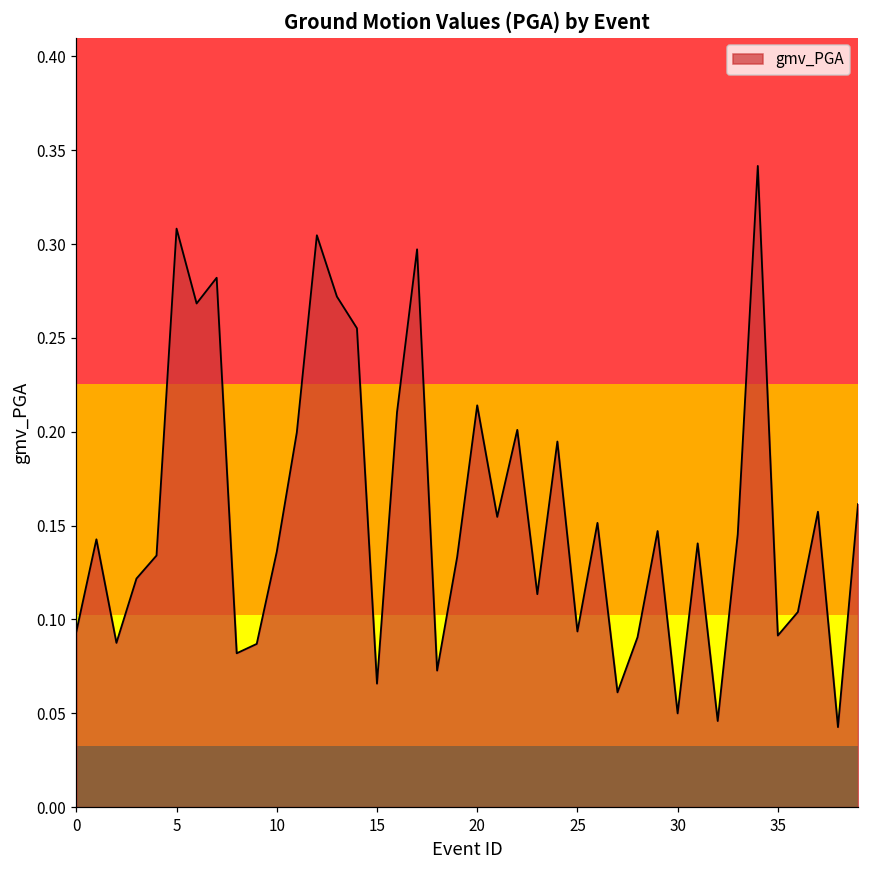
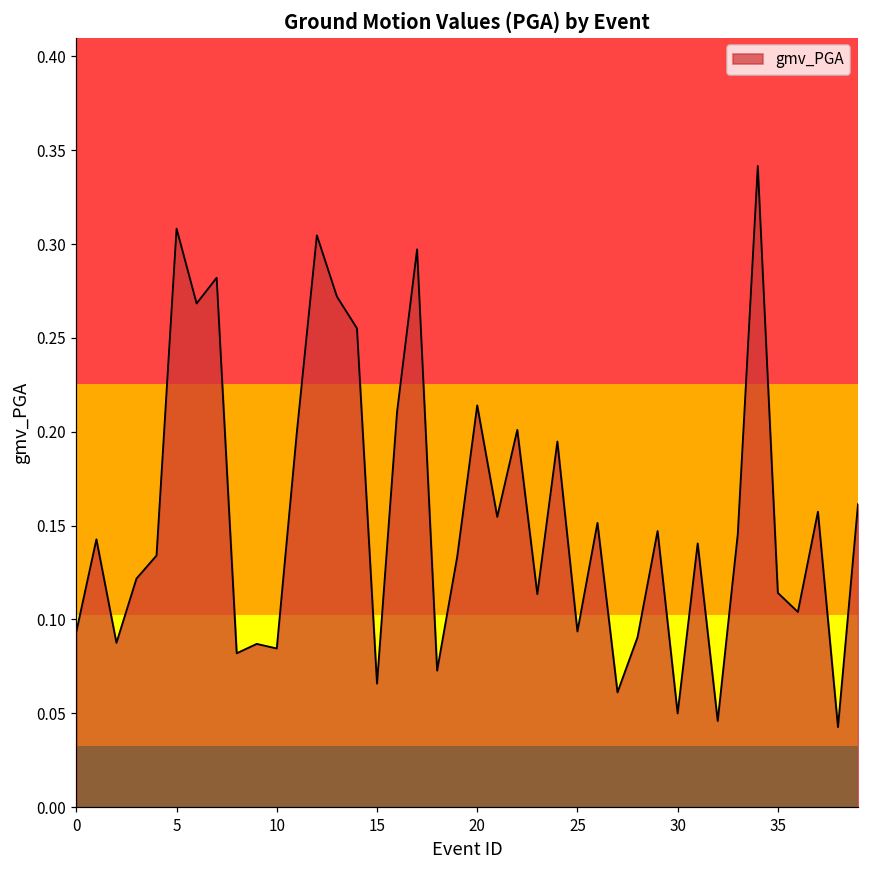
10: 0.136 -> 0.085
35: 0.091 -> 0.114
